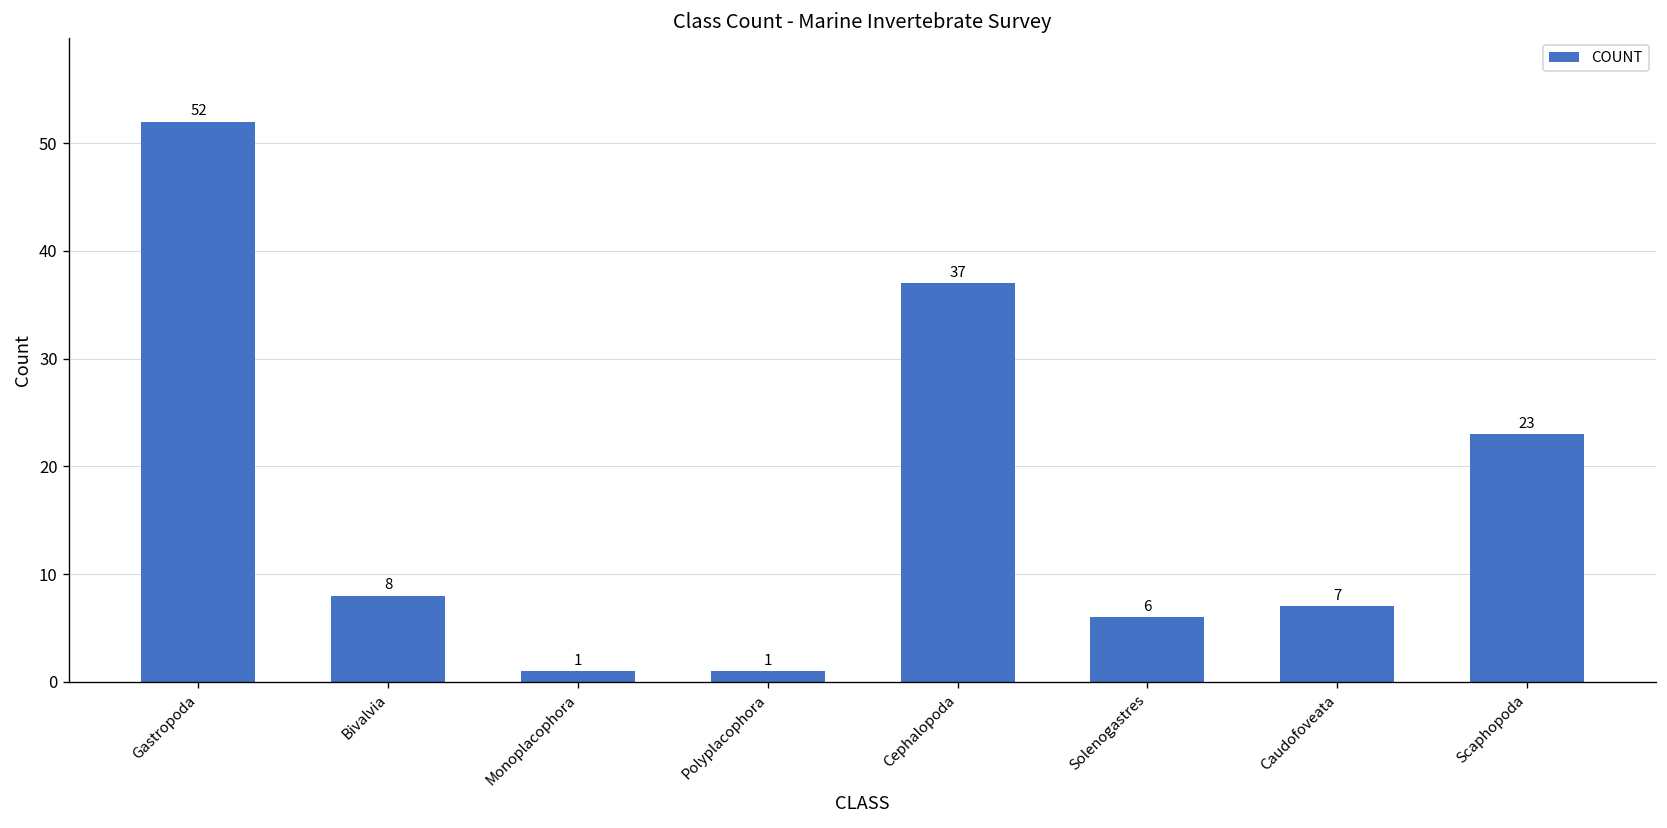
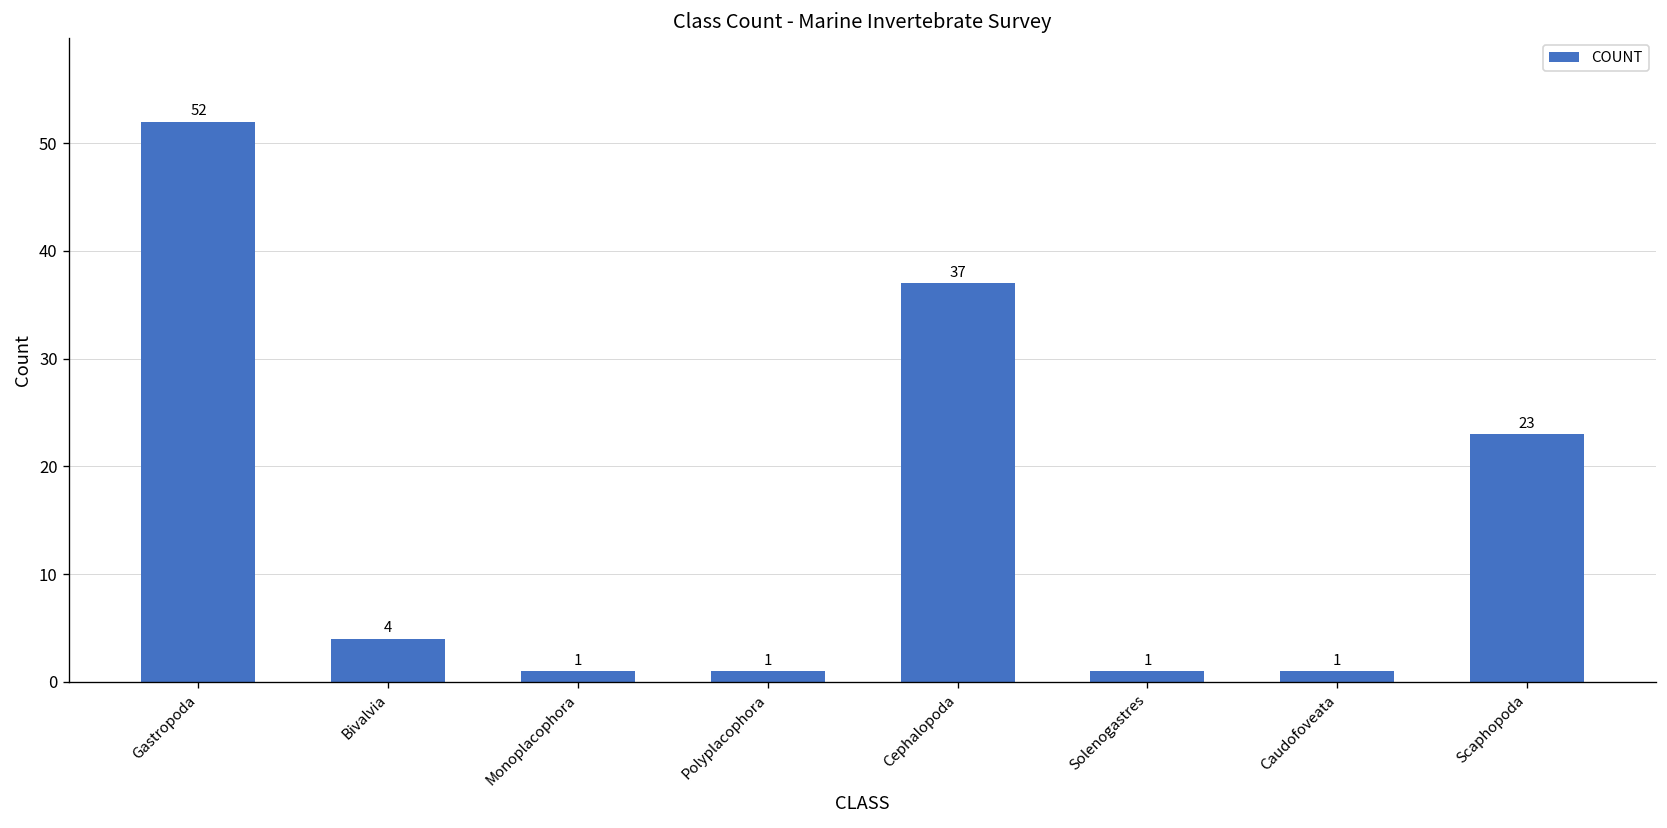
Bivalvia: 8 -> 4
Solenogastres: 6 -> 1
Caudofoveata: 7 -> 1
